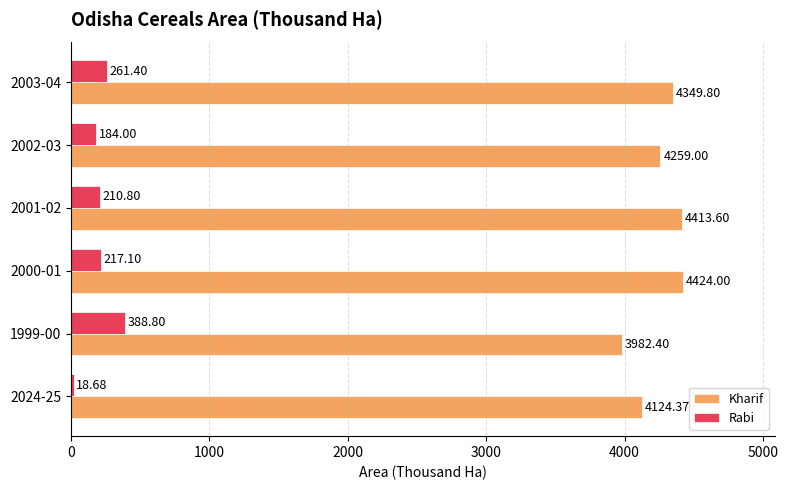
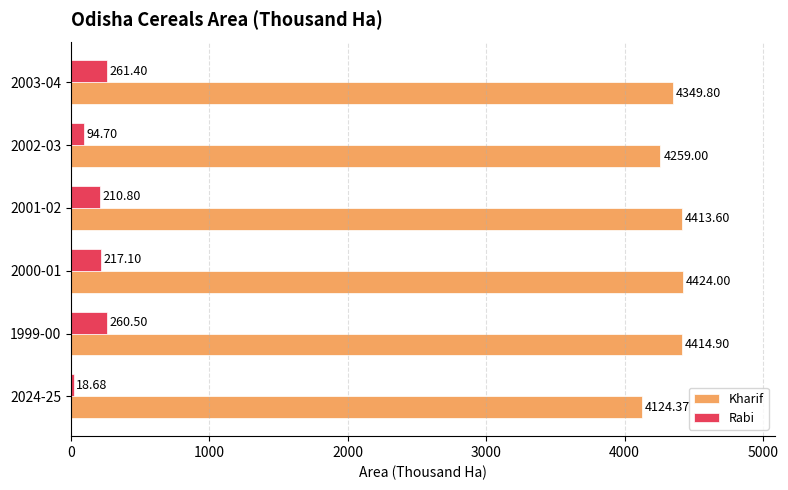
Rabi, 2002-03: 184.00 -> 94.70
Rabi, 1999-00: 388.80 -> 260.50
Kharif, 1999-00: 3982.40 -> 4414.90
